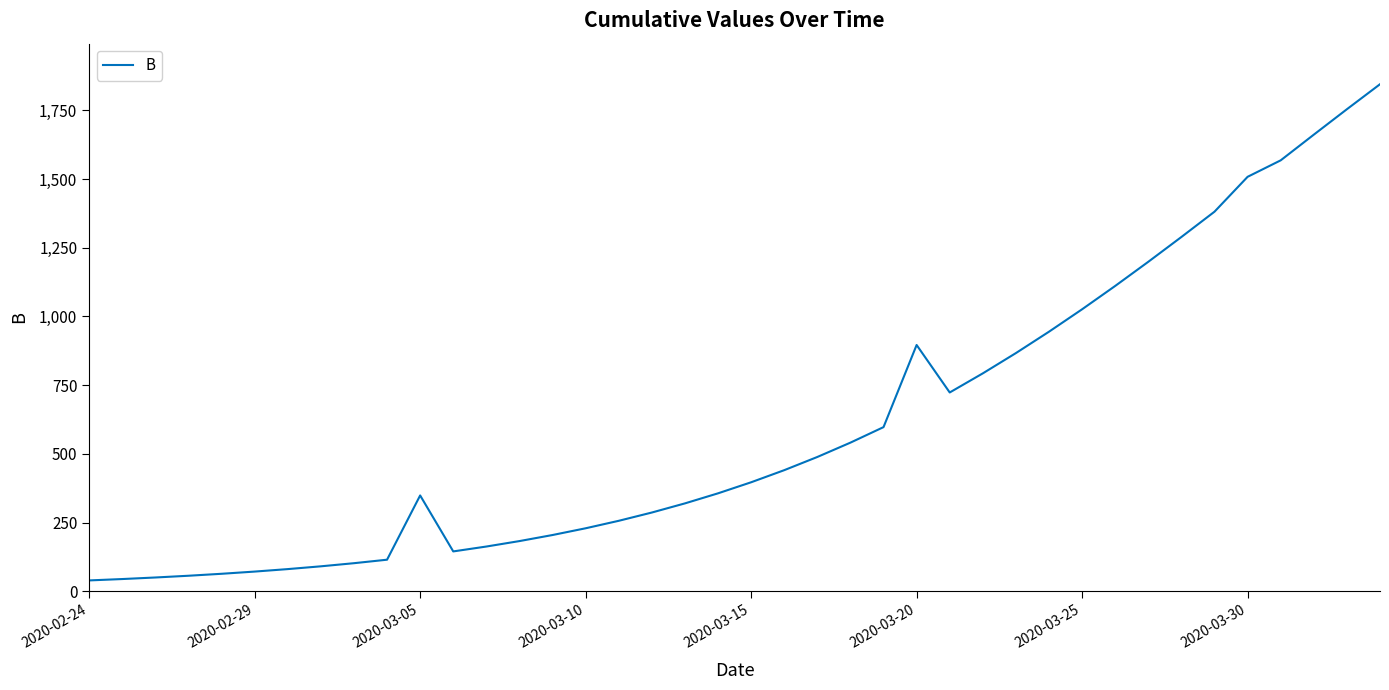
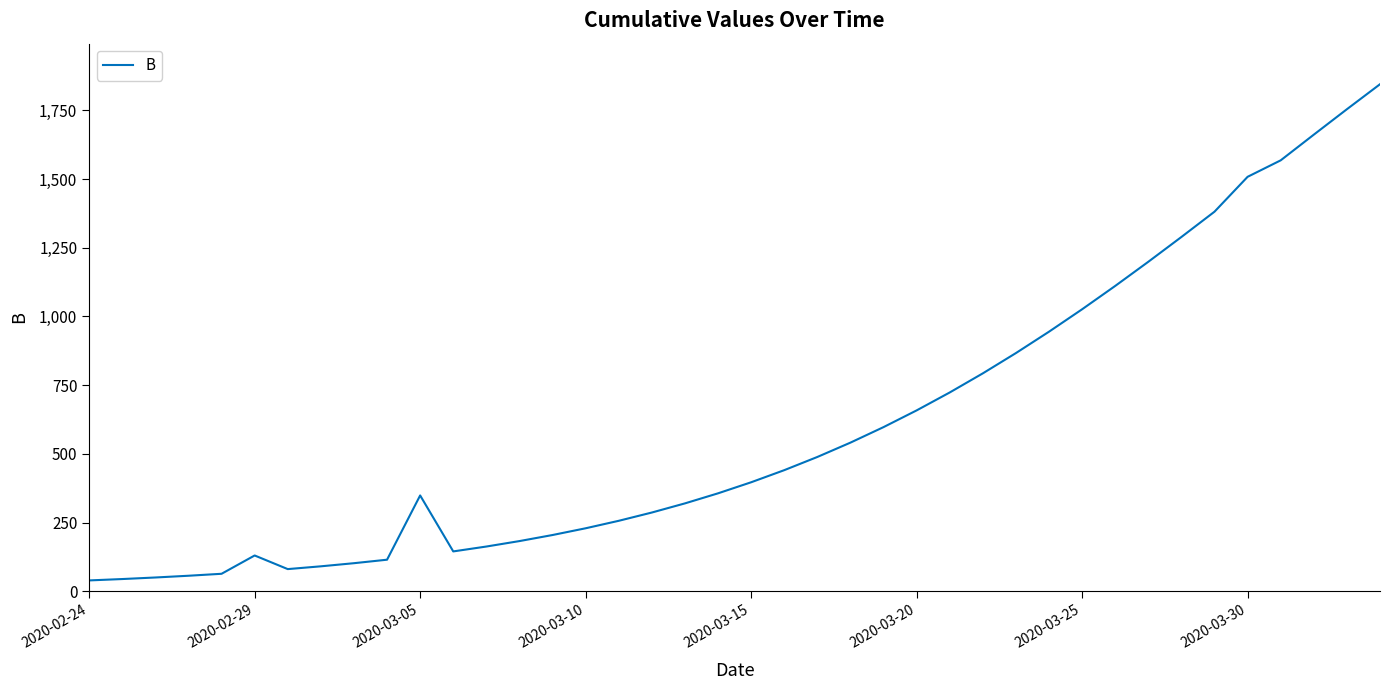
2020-02-29: 70 -> 130
2020-03-20: 900 -> 660
